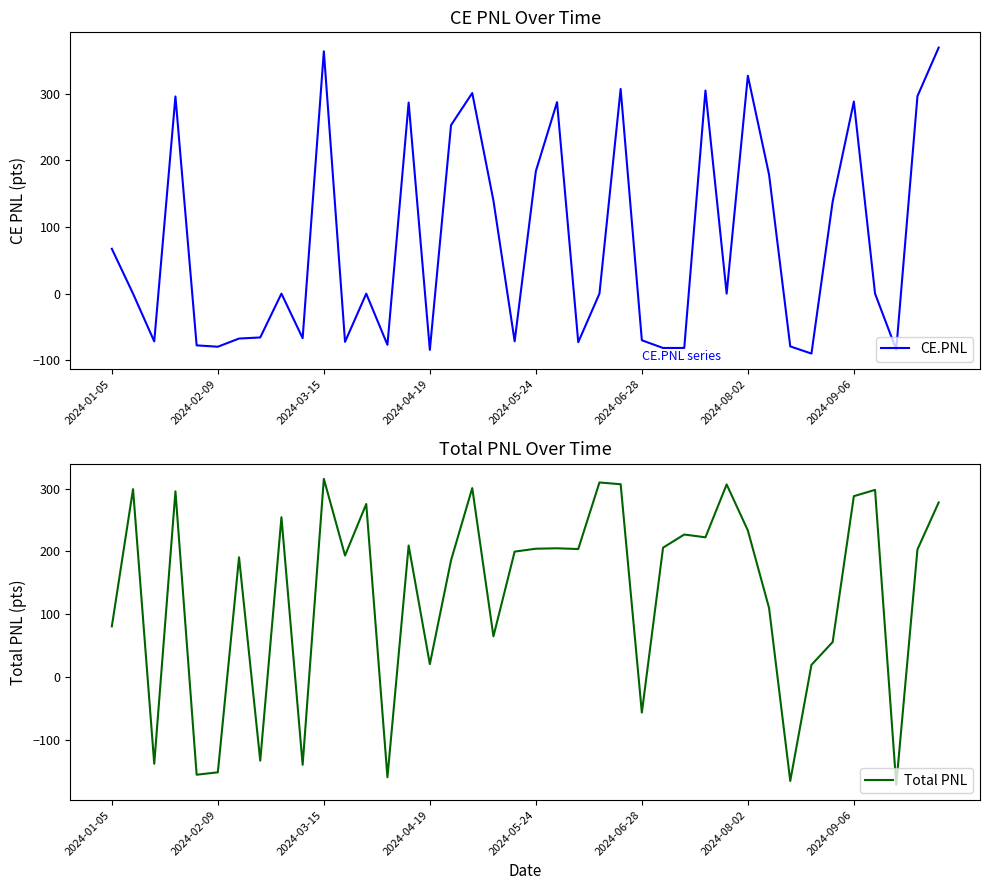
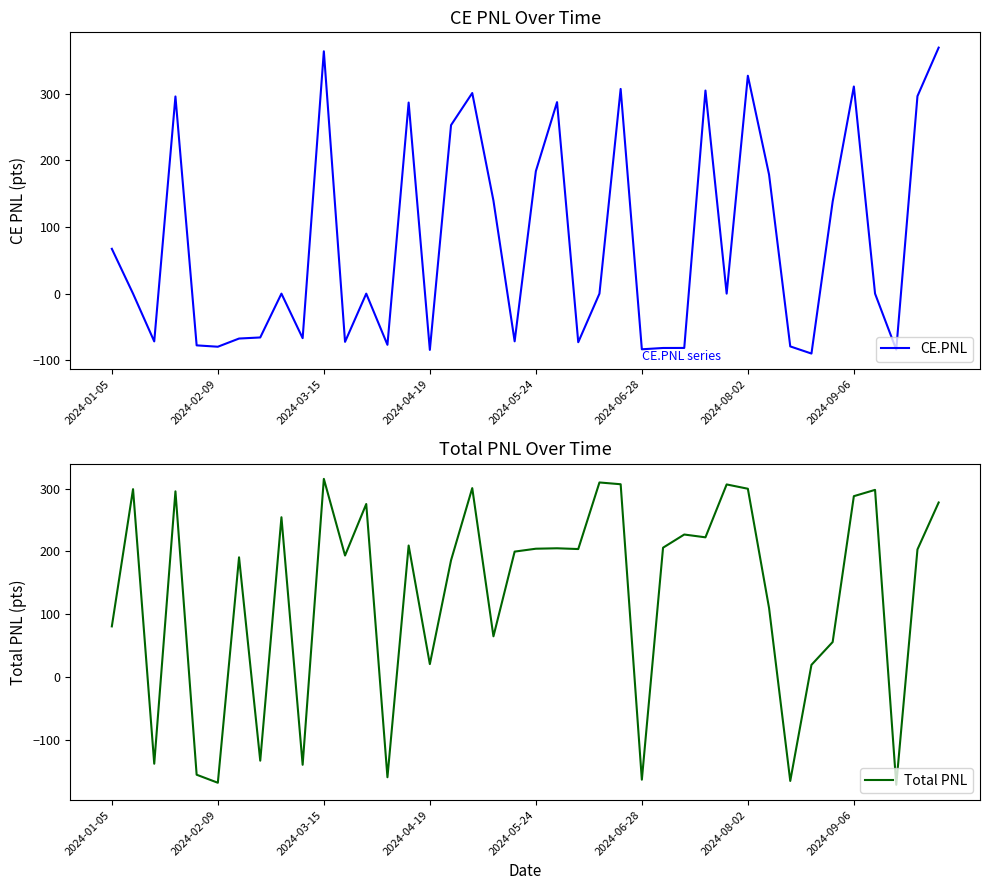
CE PNL Over Time, 2024-06-28: -70 -> -80
CE PNL Over Time, 2024-09-06: 290 -> 310
Total PNL Over Time, 2024-02-09: -150 -> -170
Total PNL Over Time, 2024-06-28: -60 -> -160
Total PNL Over Time, 2024-08-02: 230 -> 300
